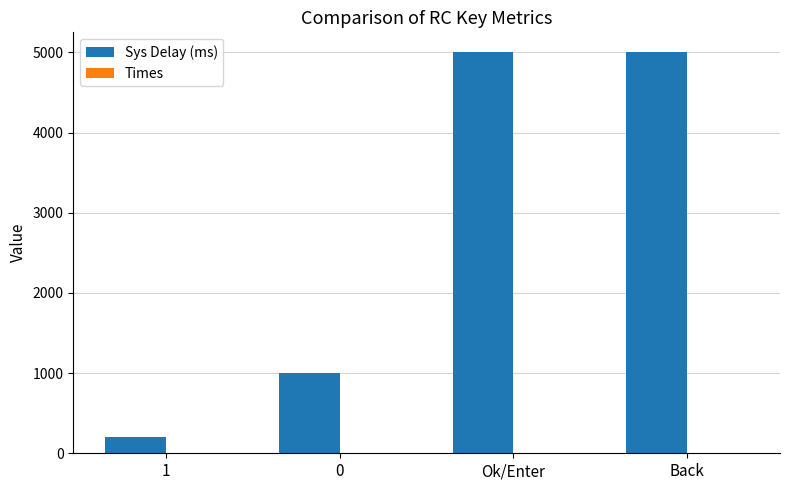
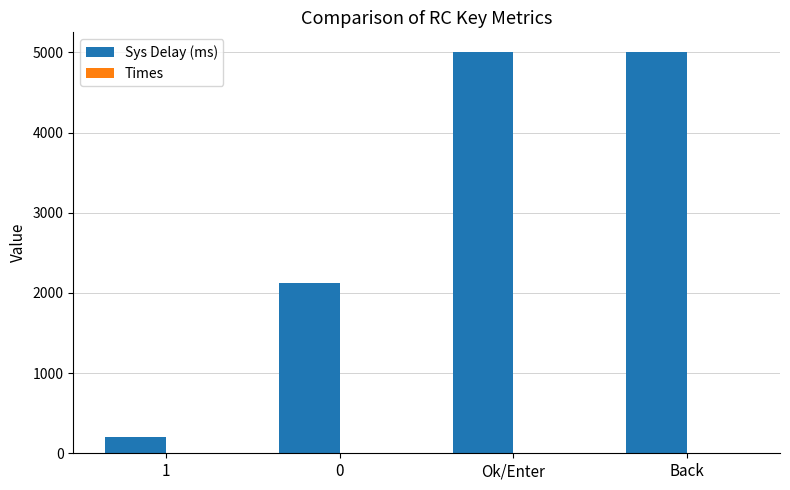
Sys Delay (ms), 0: 1000 -> 2100
